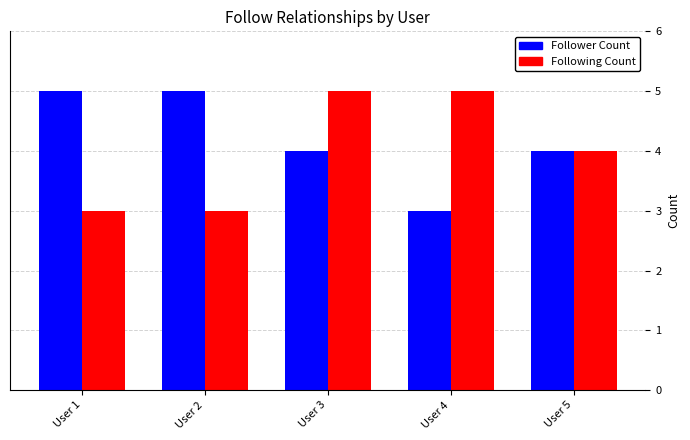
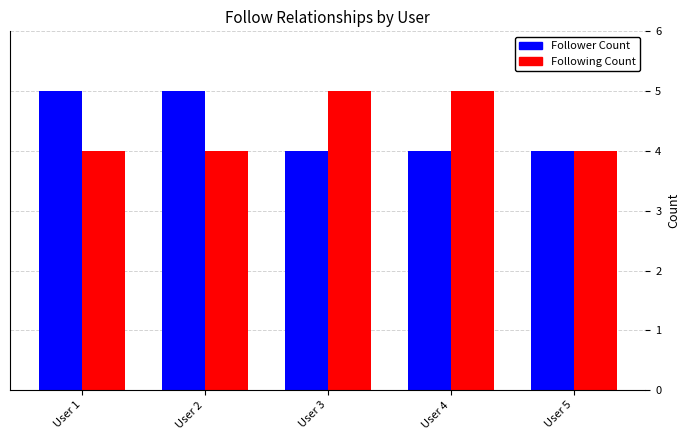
Following Count, User 1: 3 -> 4
Following Count, User 2: 3 -> 4
Follower Count, User 4: 3 -> 4
